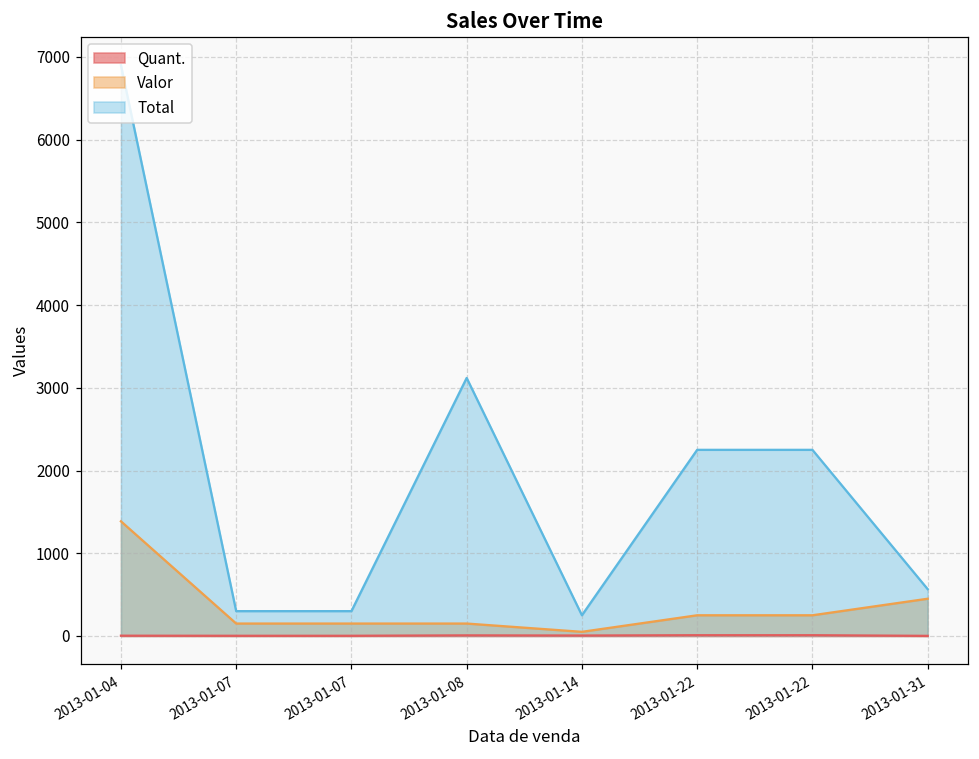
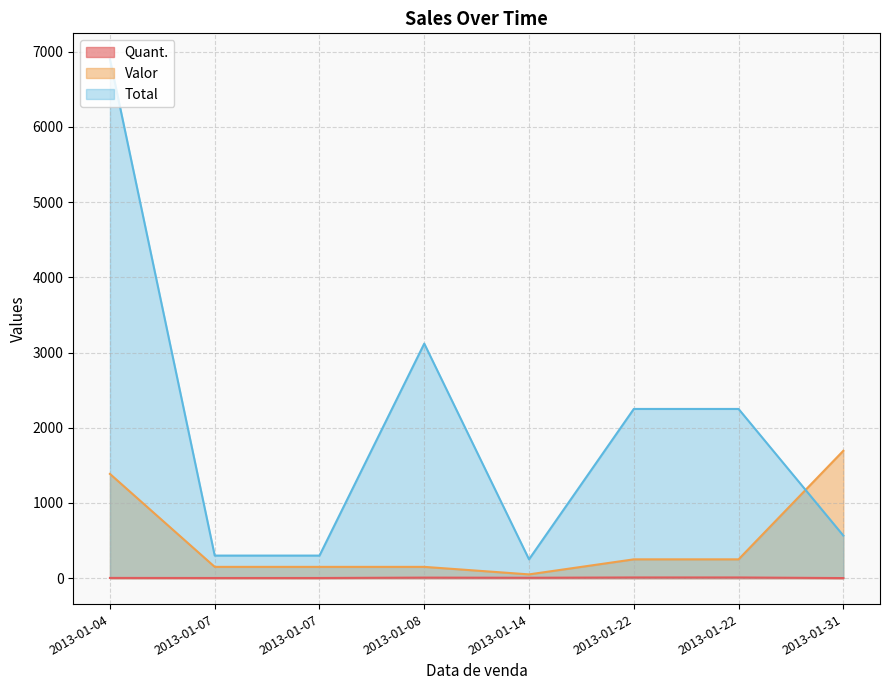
Valor, 2013-01-31: 500 -> 1700
